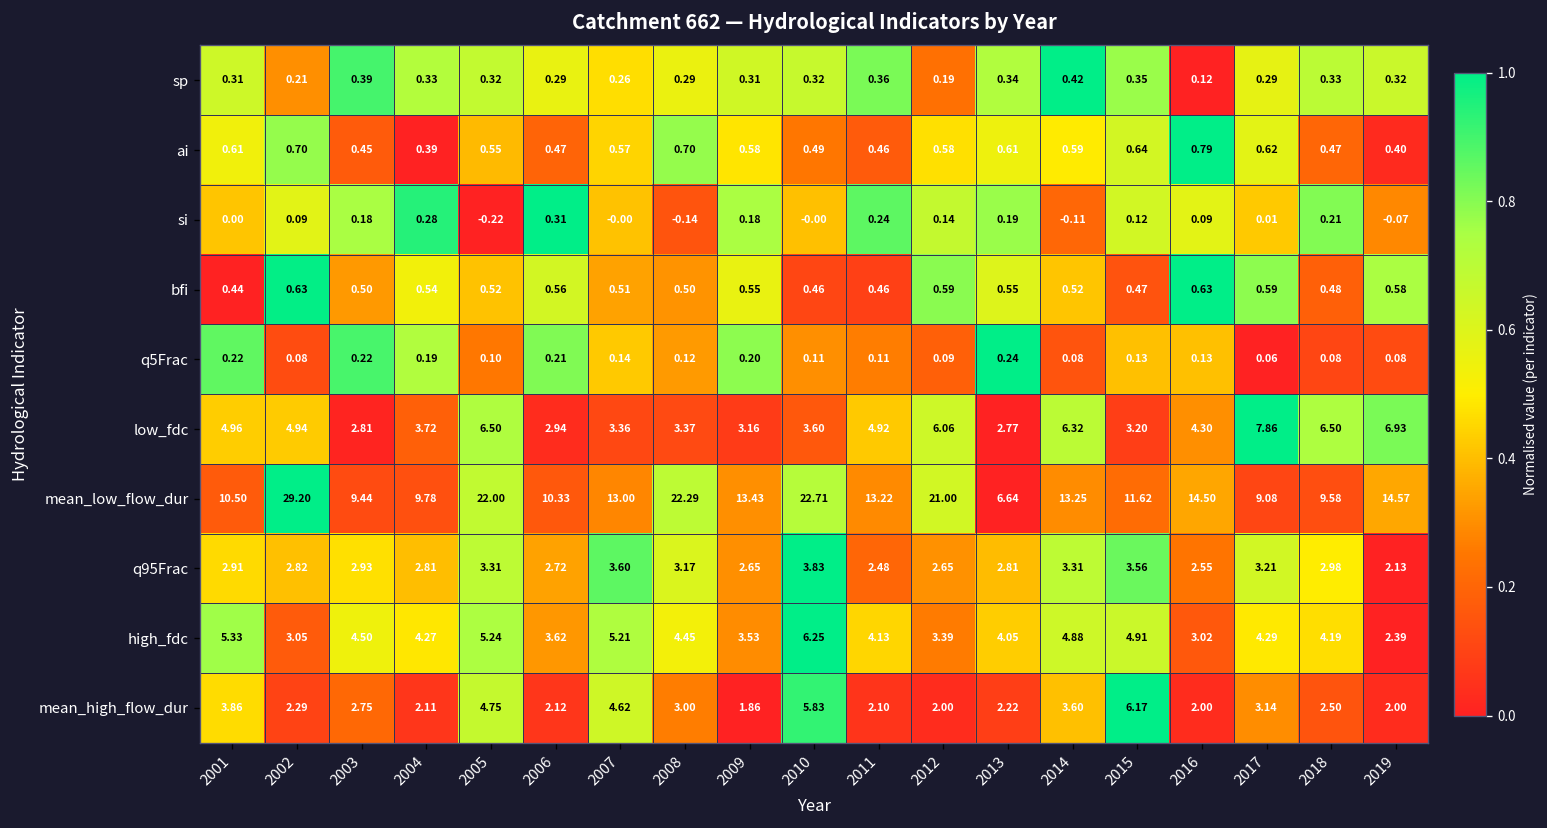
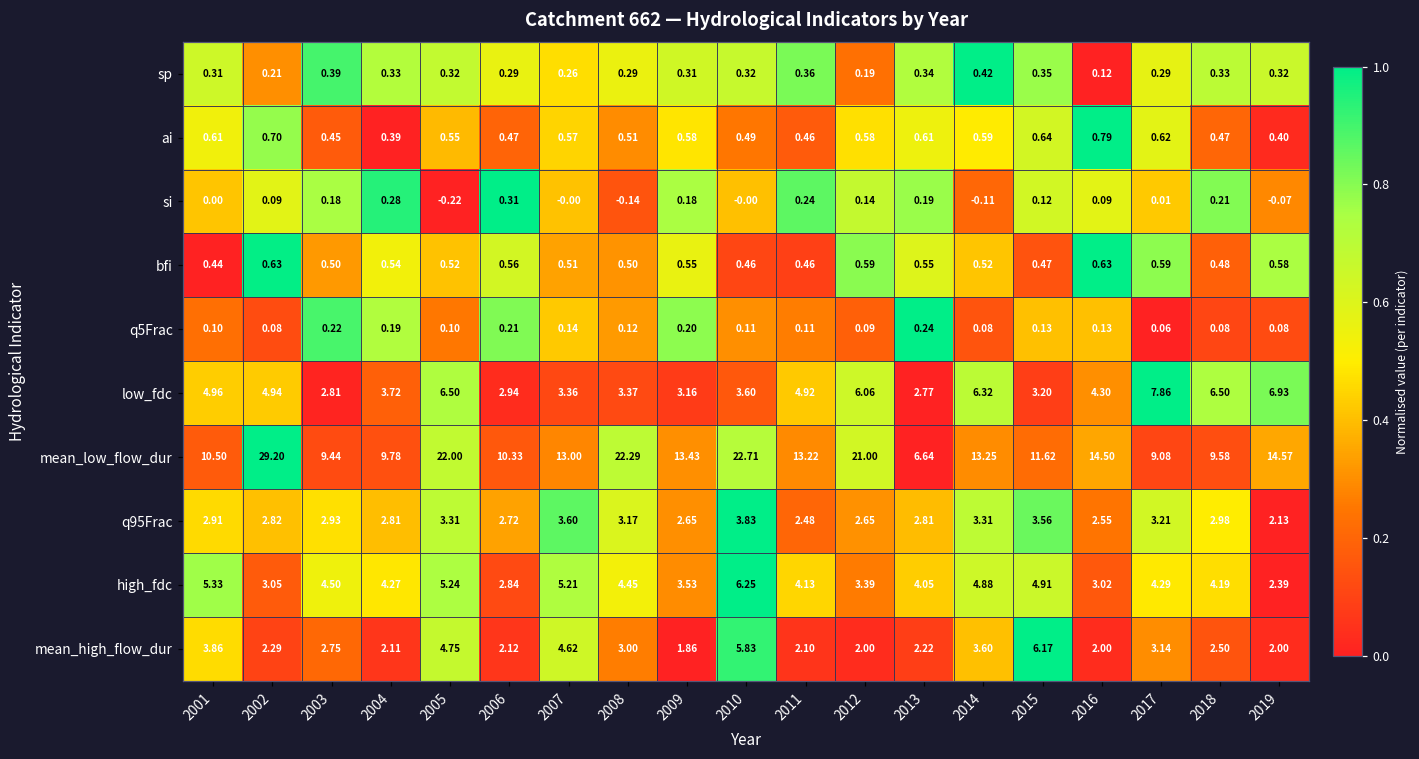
ai, 2008: 0.70 -> 0.51
q5Frac, 2001: 0.22 -> 0.10
high_fdc, 2006: 3.62 -> 2.84
